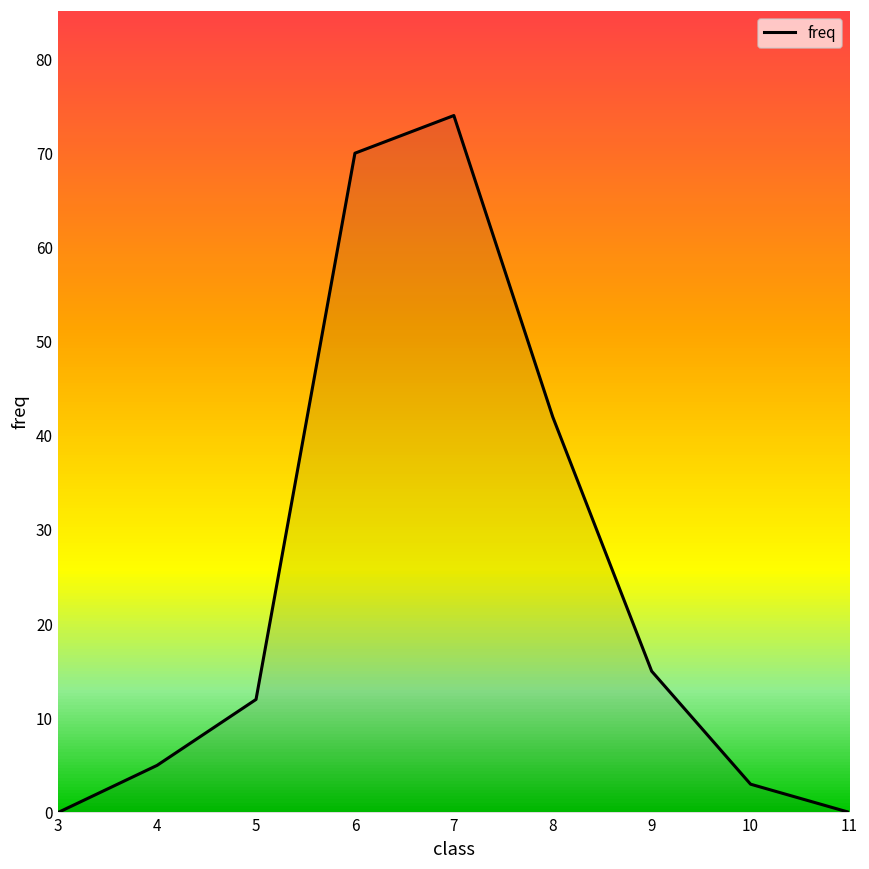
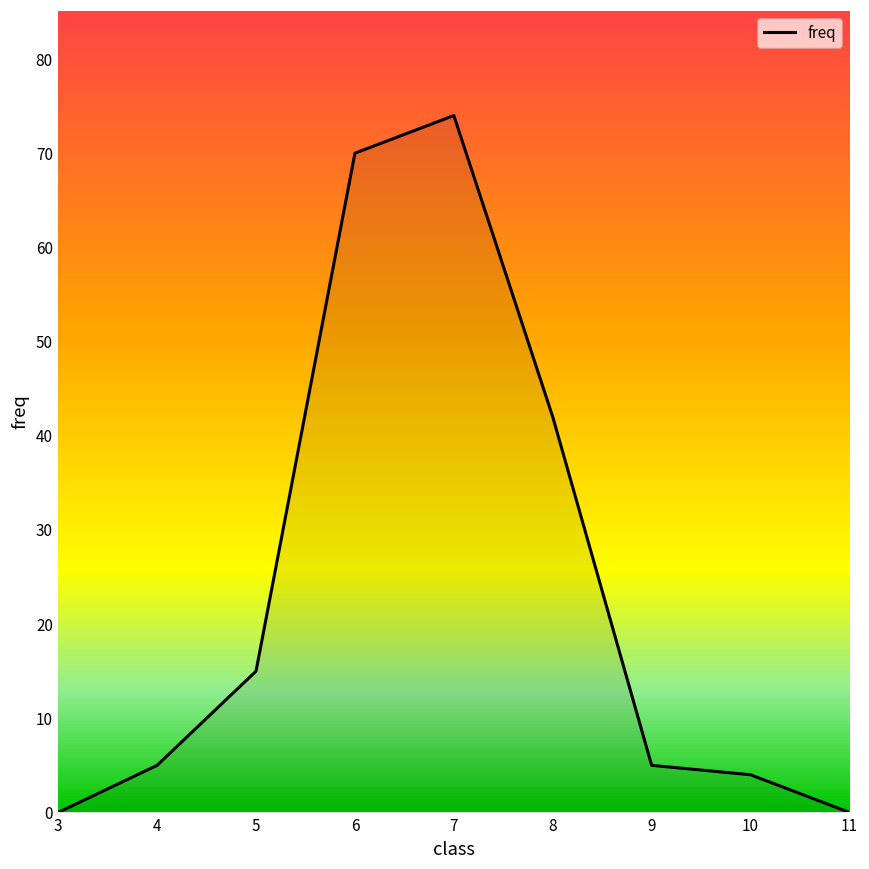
5: 12 -> 15
9: 15 -> 5
10: 3 -> 4
